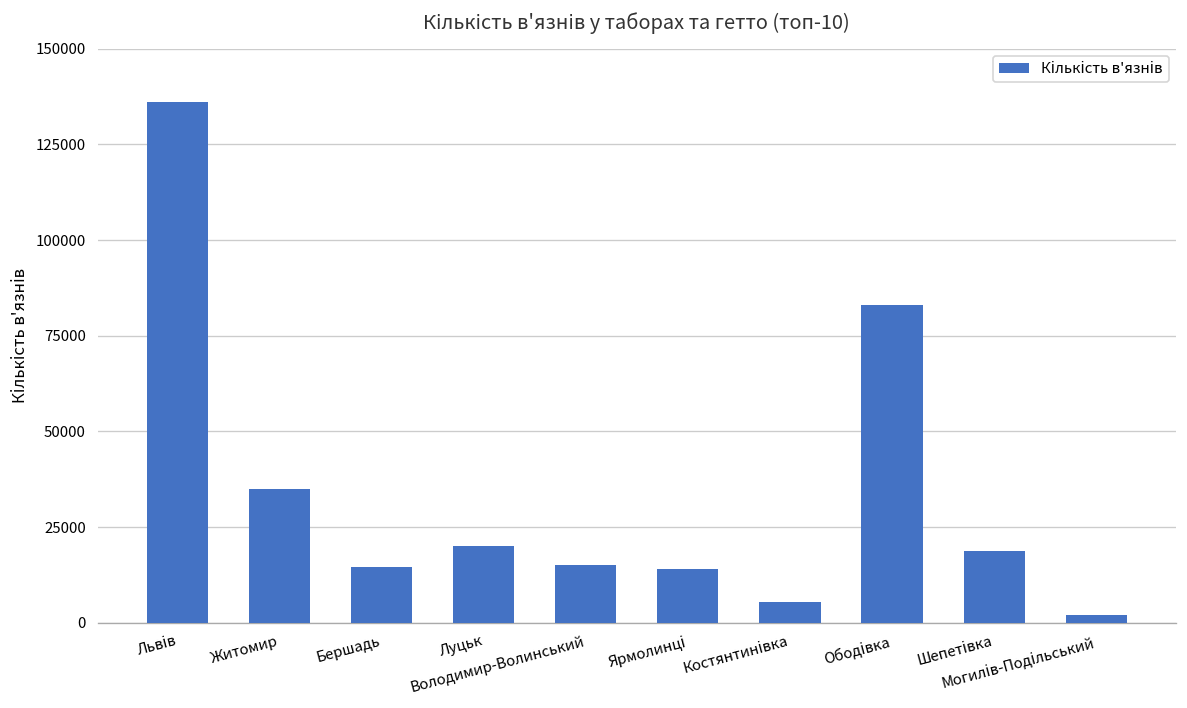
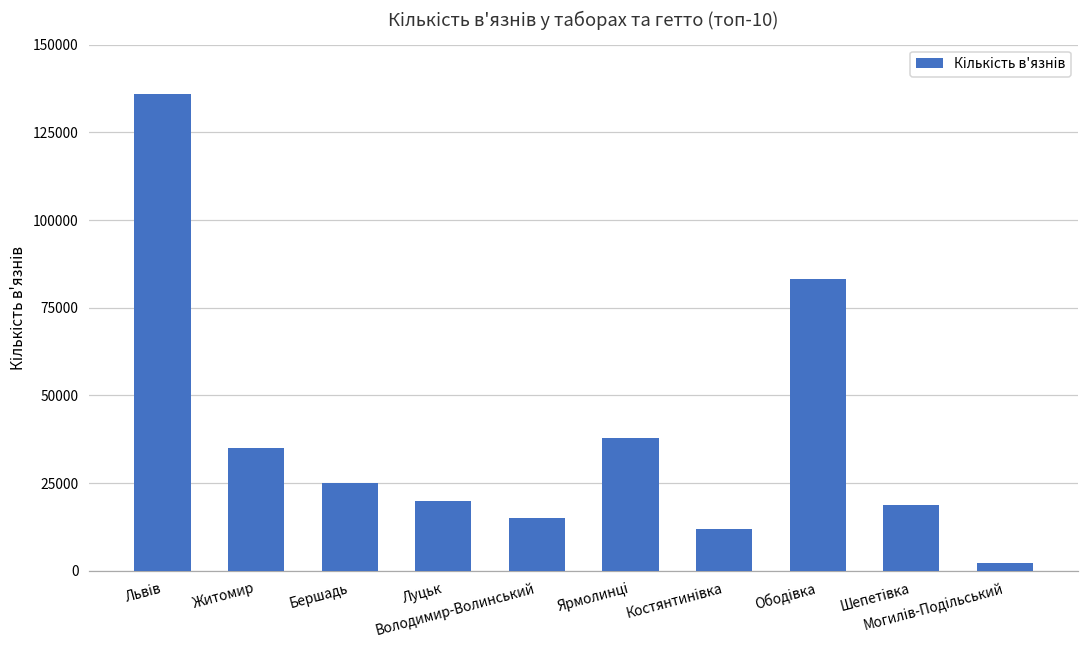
Бершадь: 15000 -> 25000
Ярмолинці: 14000 -> 38000
Костянтинівка: 6000 -> 12000
